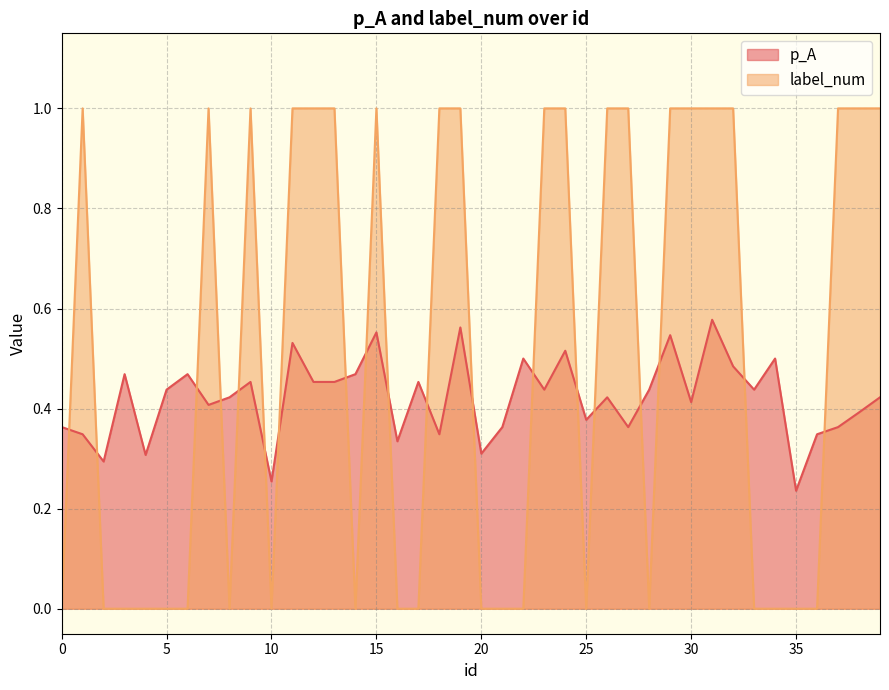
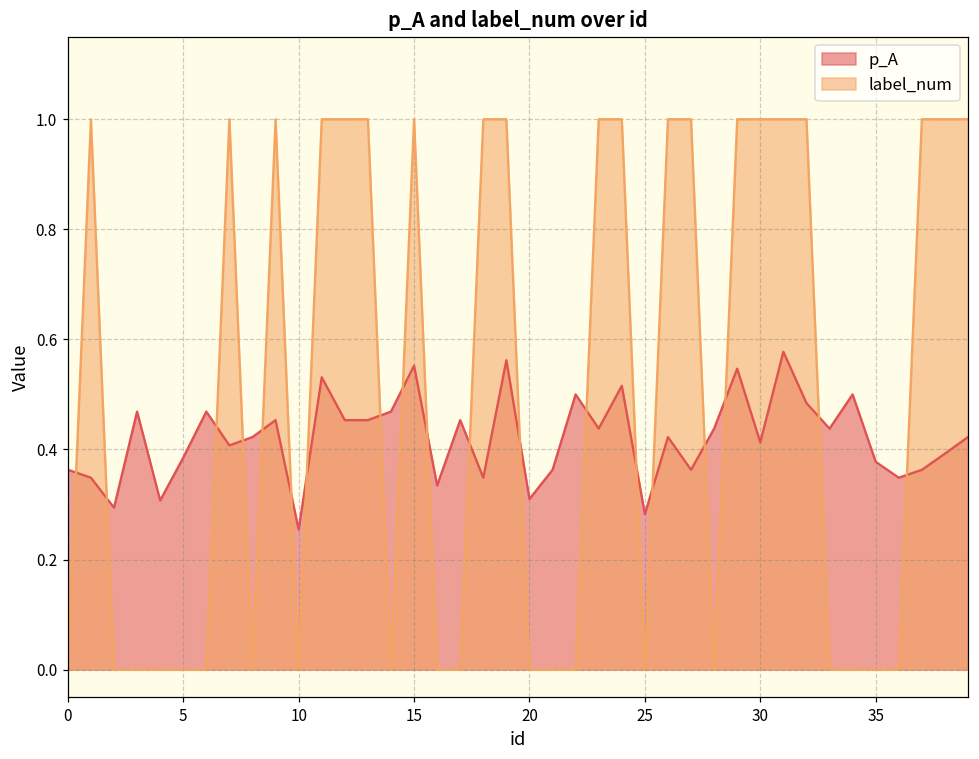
p_A, 5: 0.44 -> 0.39
p_A, 25: 0.38 -> 0.28
p_A, 35: 0.24 -> 0.38
